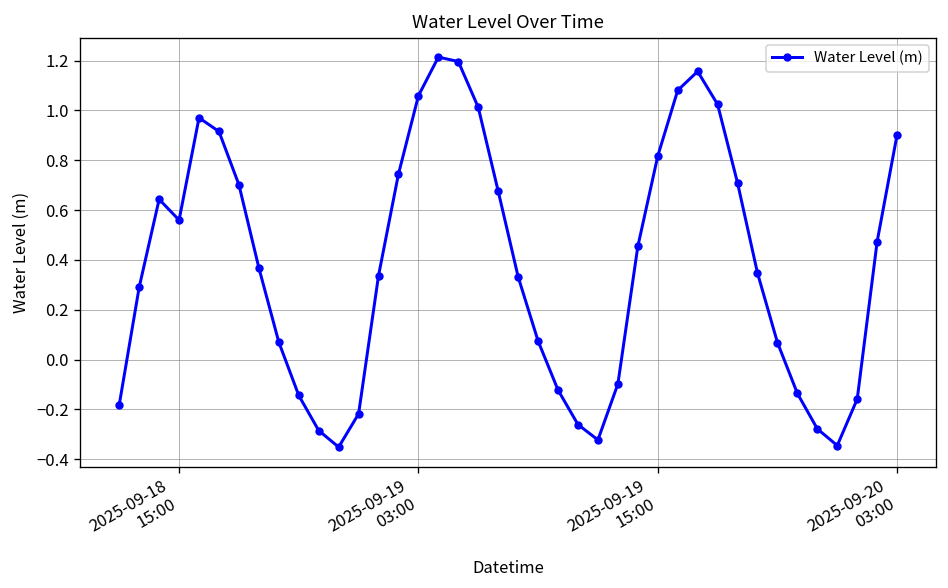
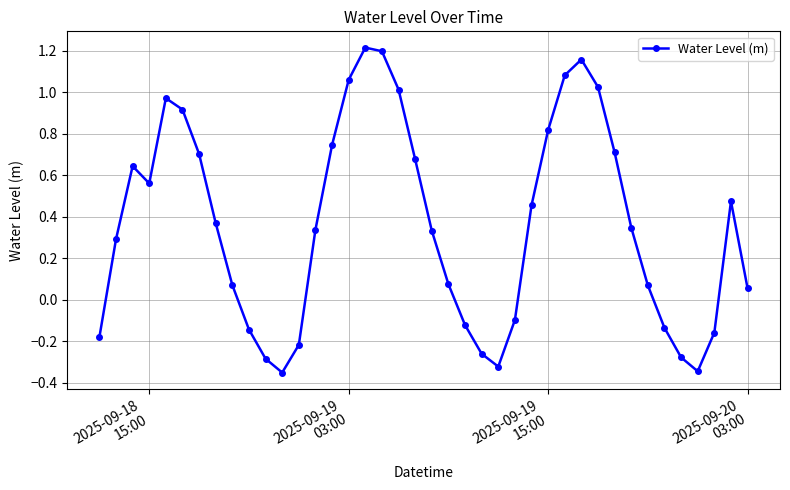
2025-09-20 03:00: 0.90 -> 0.05
